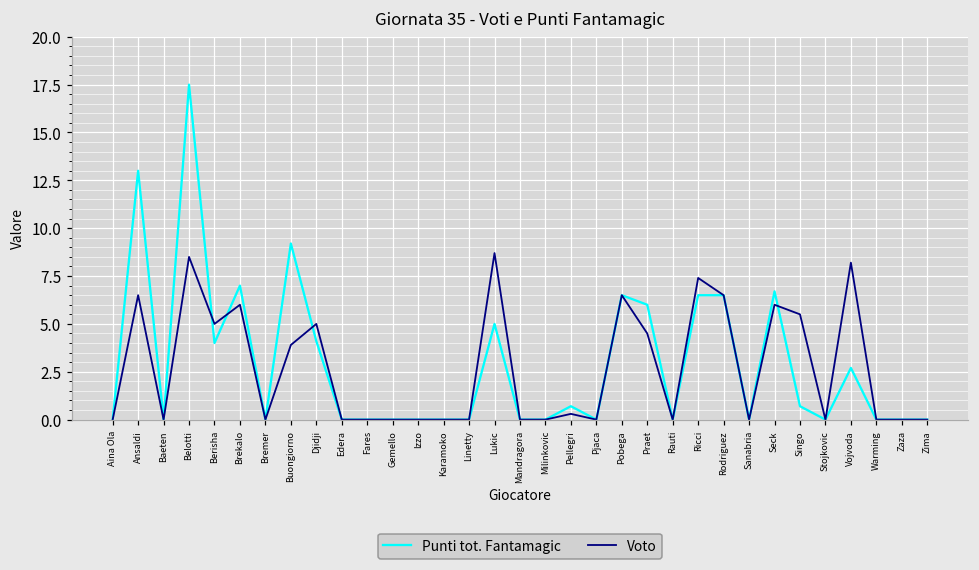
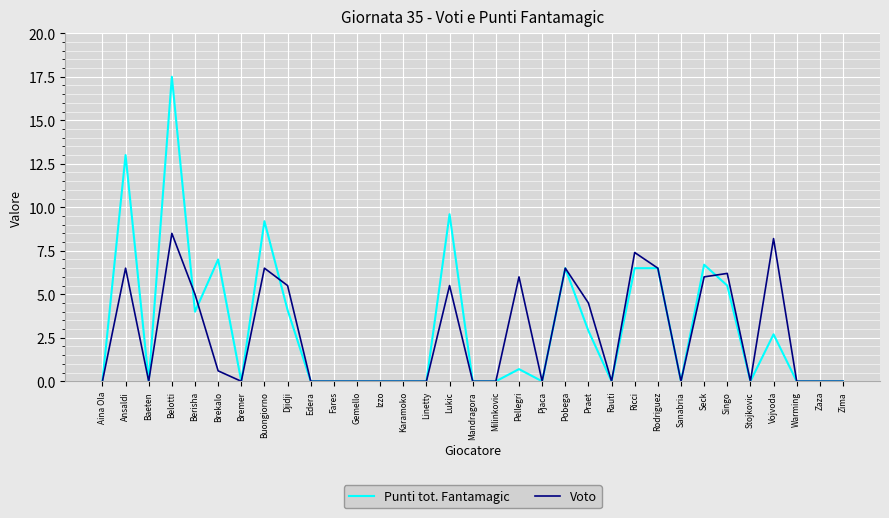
Voto, Brekalo: 6.0 -> 0.6
Voto, Buongiorno: 3.9 -> 6.5
Voto, Djidji: 5.0 -> 5.5
Punti tot. Fantamagic, Lukic: 5.0 -> 9.6
Voto, Lukic: 8.7 -> 5.5
Voto, Pellegri: 0.3 -> 6.0
Punti tot. Fantamagic, Praet: 6.0 -> 2.9
Punti tot. Fantamagic, Singo: 0.7 -> 5.5
Voto, Singo: 5.5 -> 6.2
